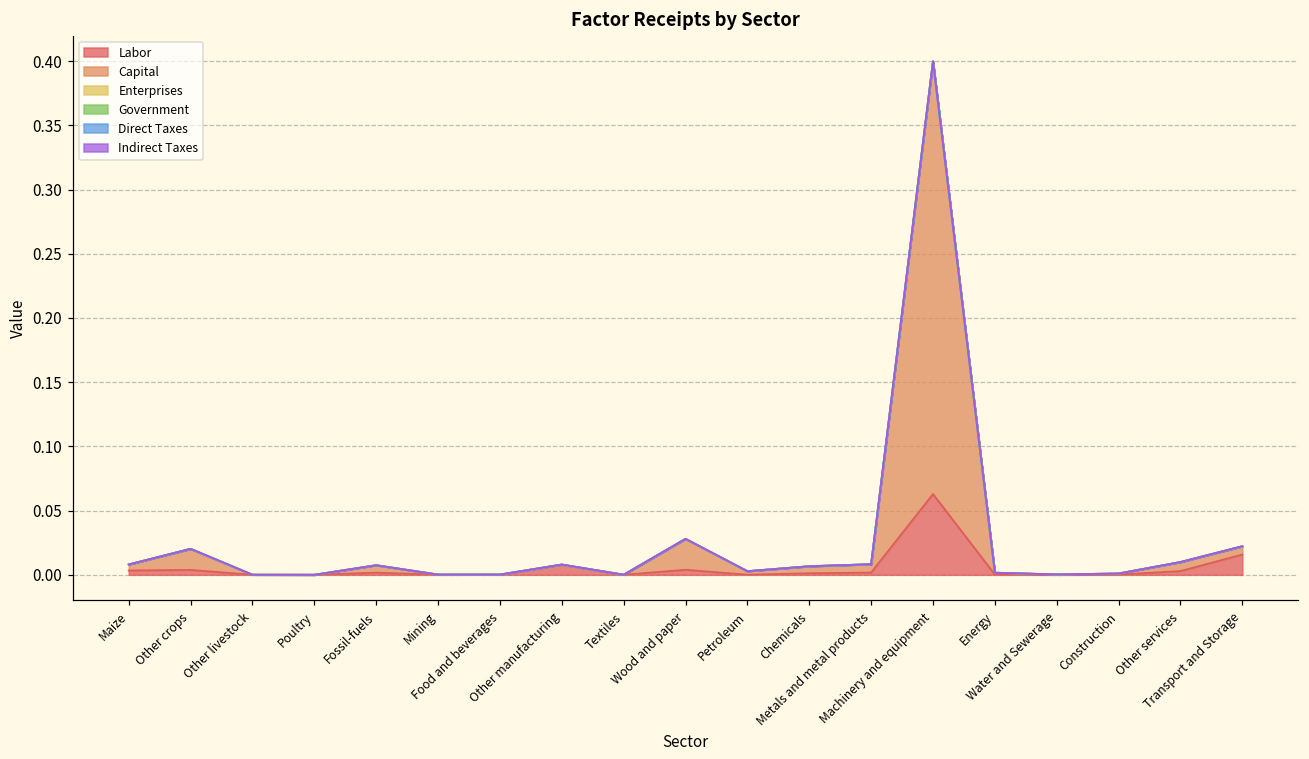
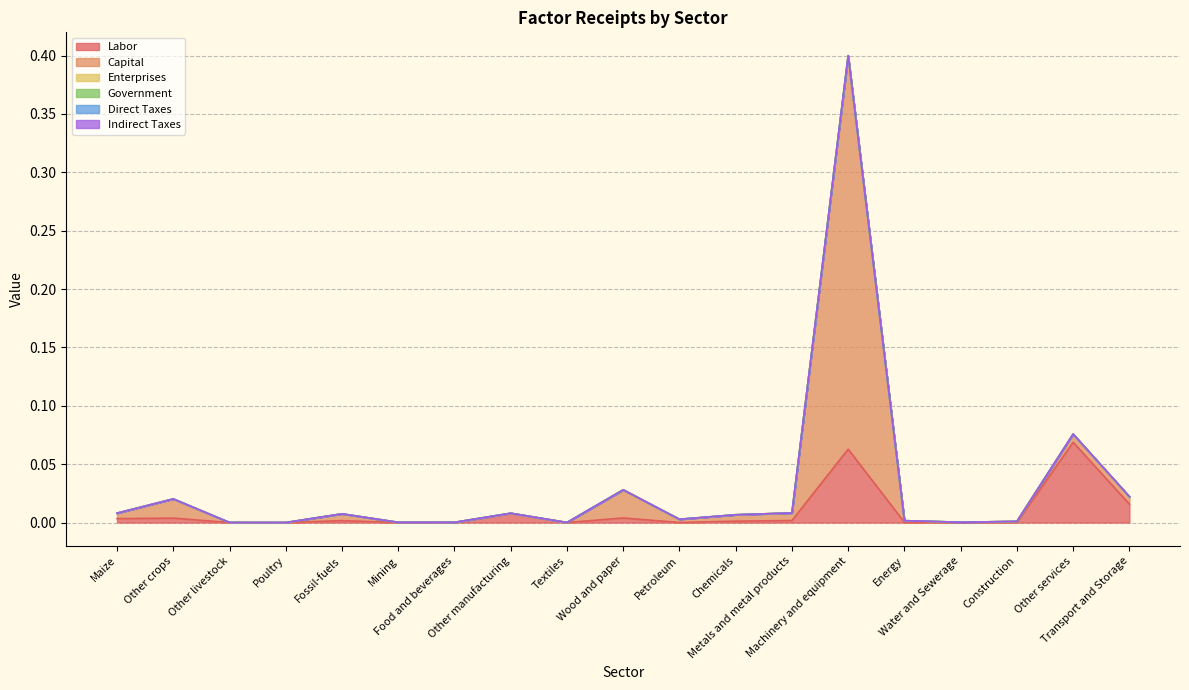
Labor, Other services: 0.003 -> 0.069
